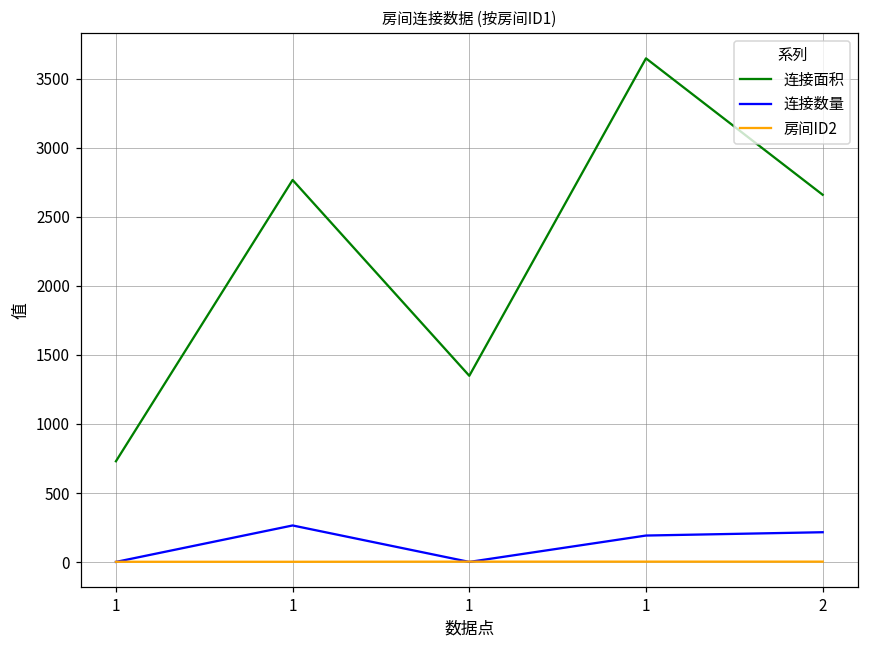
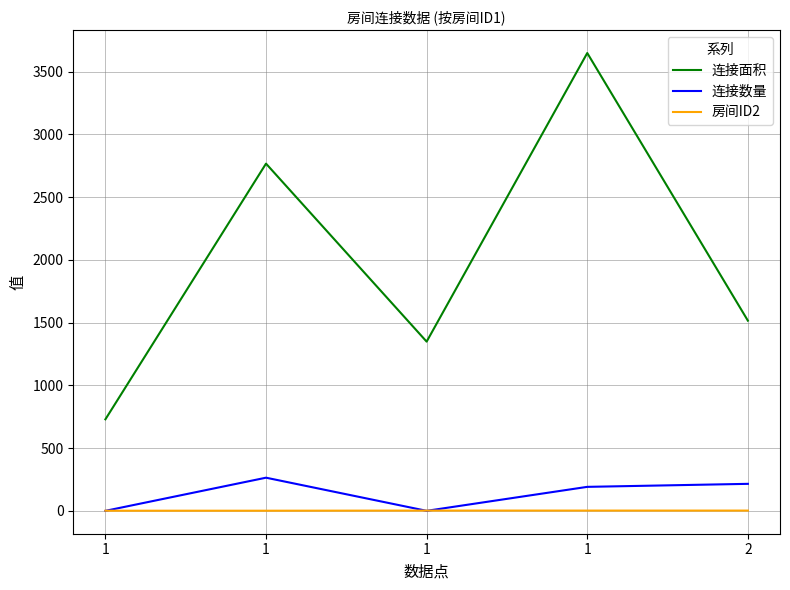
连接面积, 2: 2660 -> 1520
